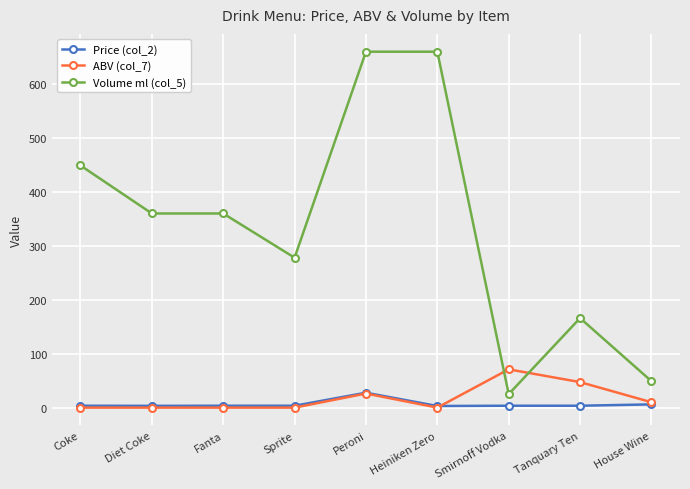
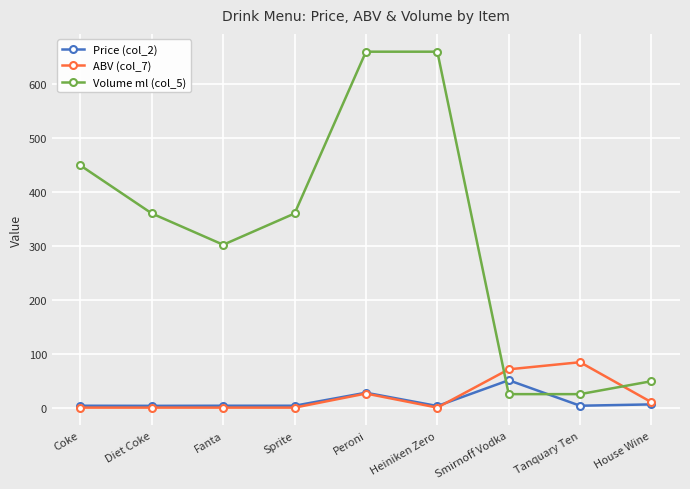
Volume ml (col_5), Fanta: 360 -> 300
Volume ml (col_5), Sprite: 280 -> 360
Price (col_2), Smirnoff Vodka: 0 -> 50
ABV (col_7), Tanquary Ten: 50 -> 80
Volume ml (col_5), Tanquary Ten: 170 -> 30
